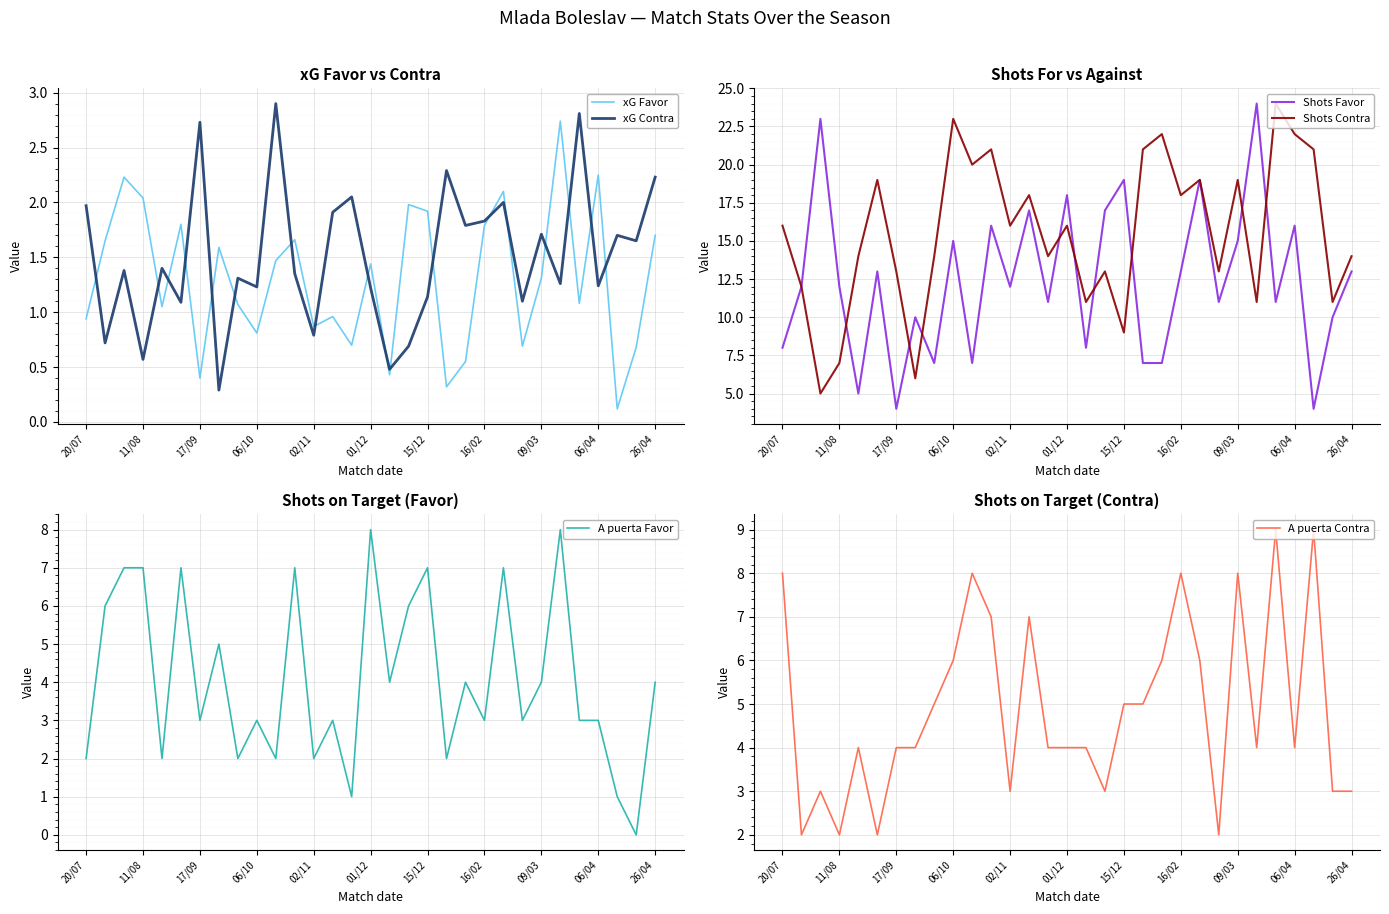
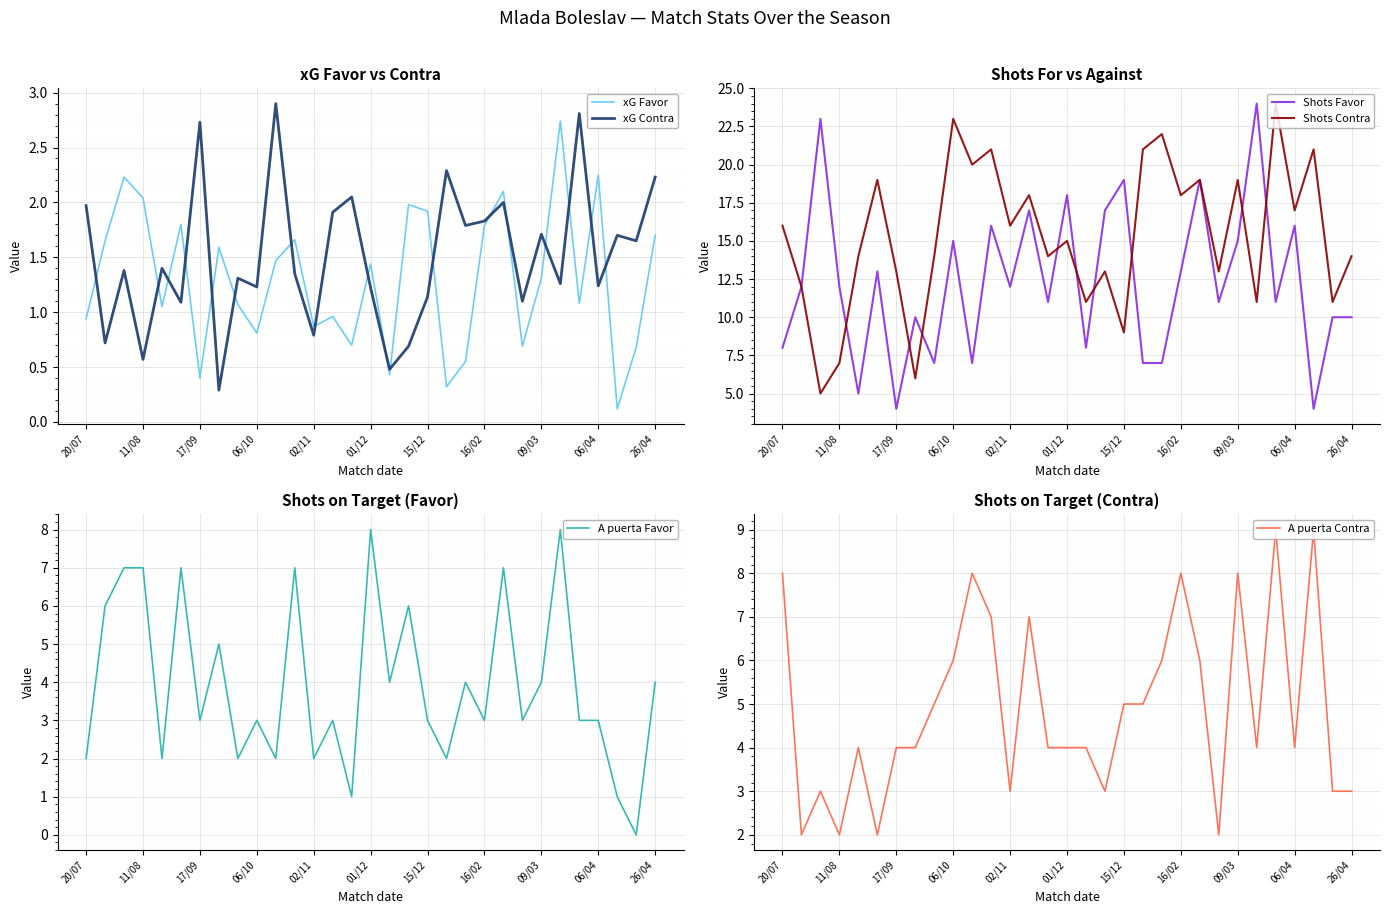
Shots For vs Against, Shots Contra, 01/12: 16 -> 15
Shots For vs Against, Shots Contra, 06/04: 22 -> 17
Shots For vs Against, Shots Favor, 26/04: 13 -> 10
Shots on Target (Favor), 15/12: 7 -> 3
